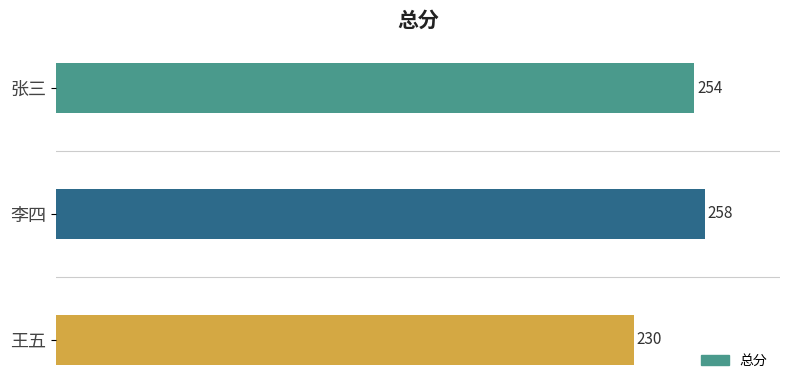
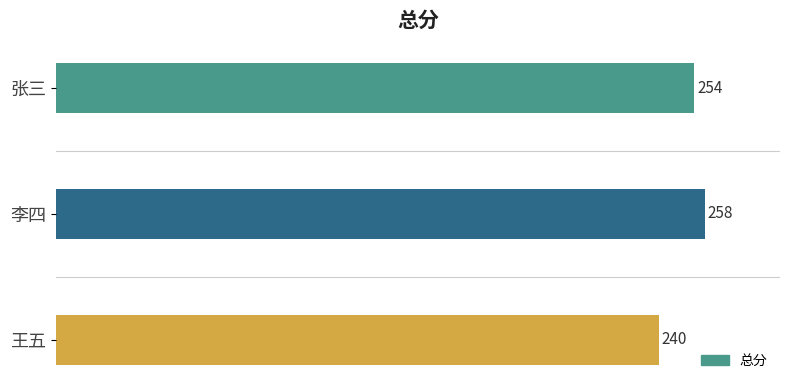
王五: 230 -> 240
